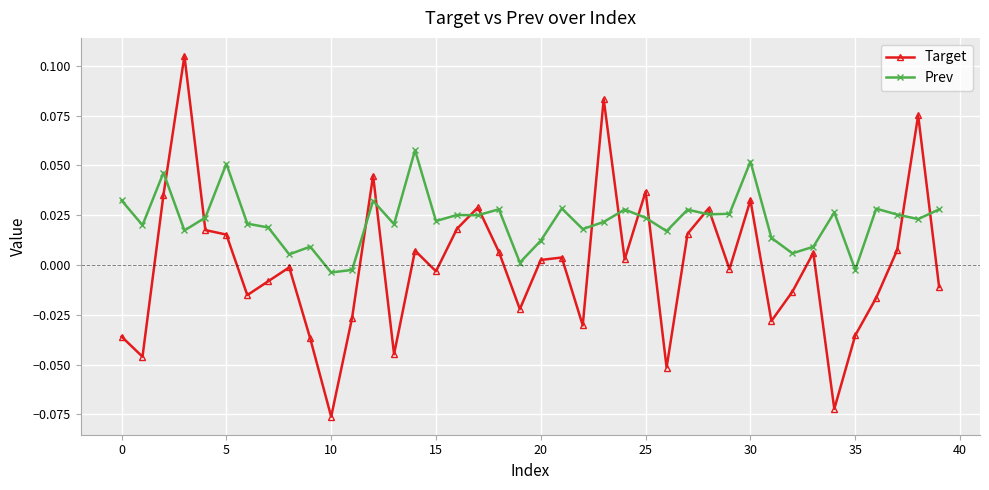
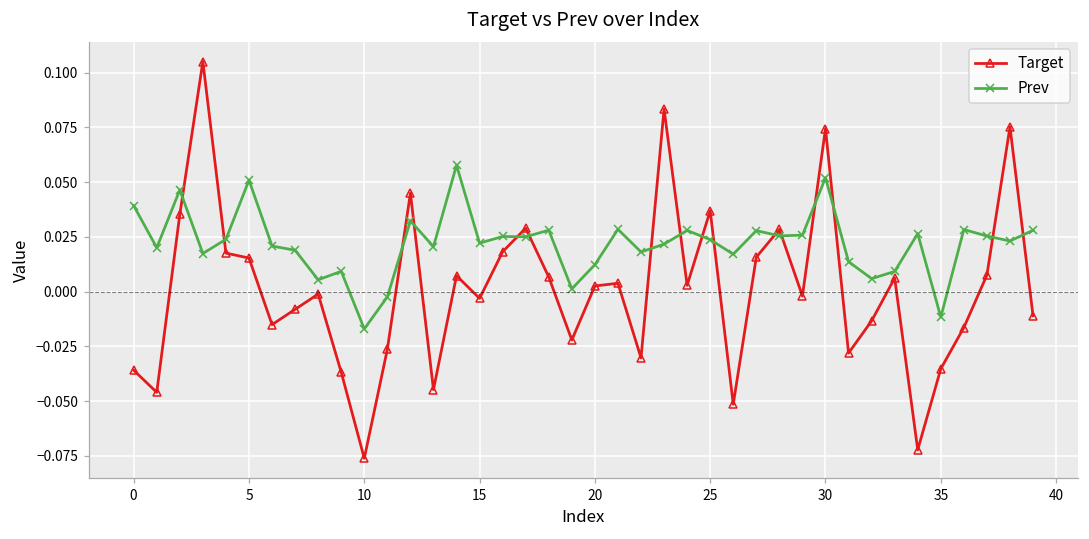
Prev, 0: 0.032 -> 0.039
Prev, 10: -0.004 -> -0.017
Target, 30: 0.033 -> 0.074
Prev, 35: -0.002 -> -0.012
